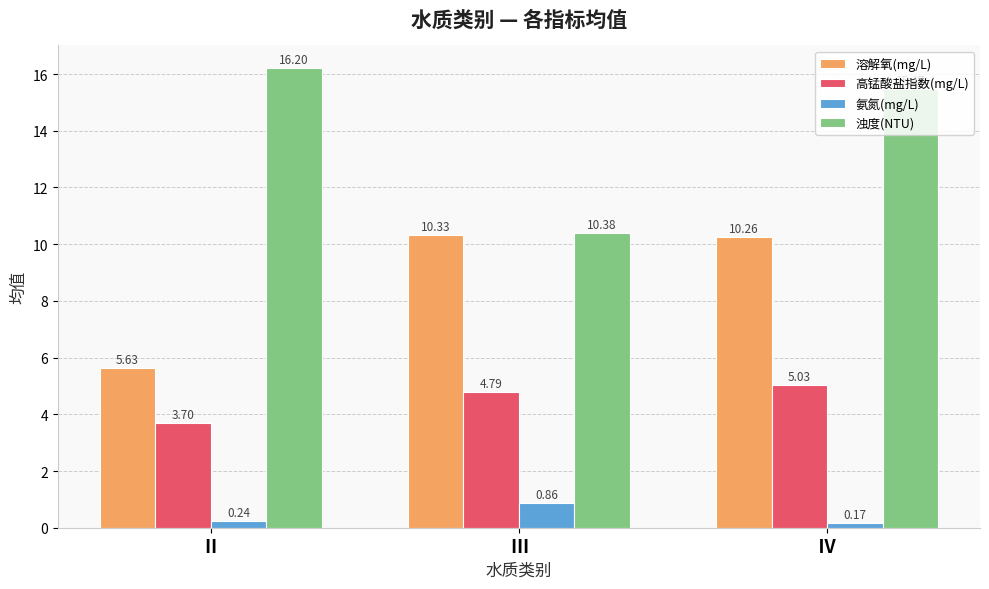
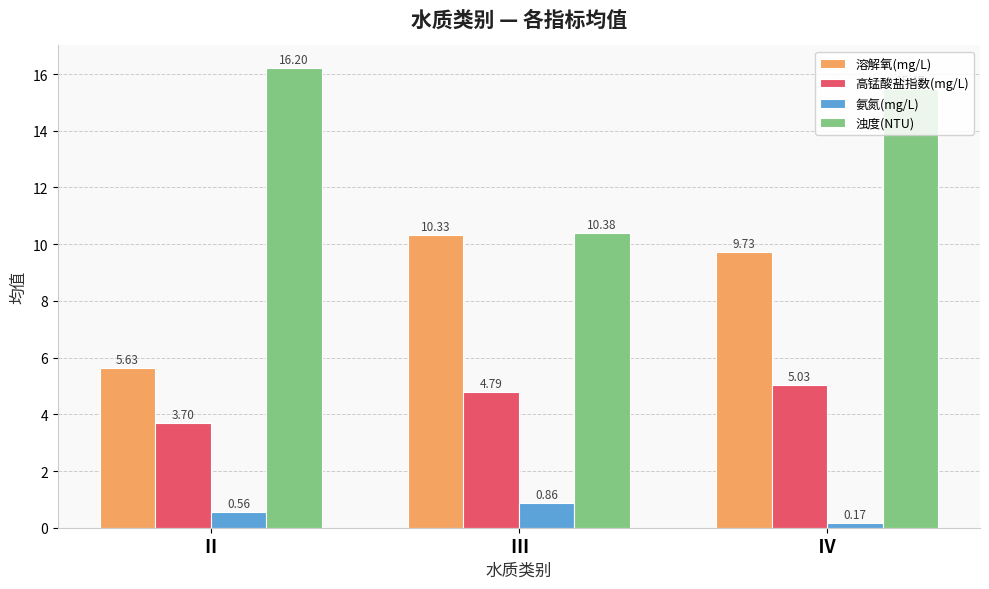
氨氮(mg/L), Ⅱ: 0.24 -> 0.56
溶解氧(mg/L), Ⅳ: 10.26 -> 9.73
